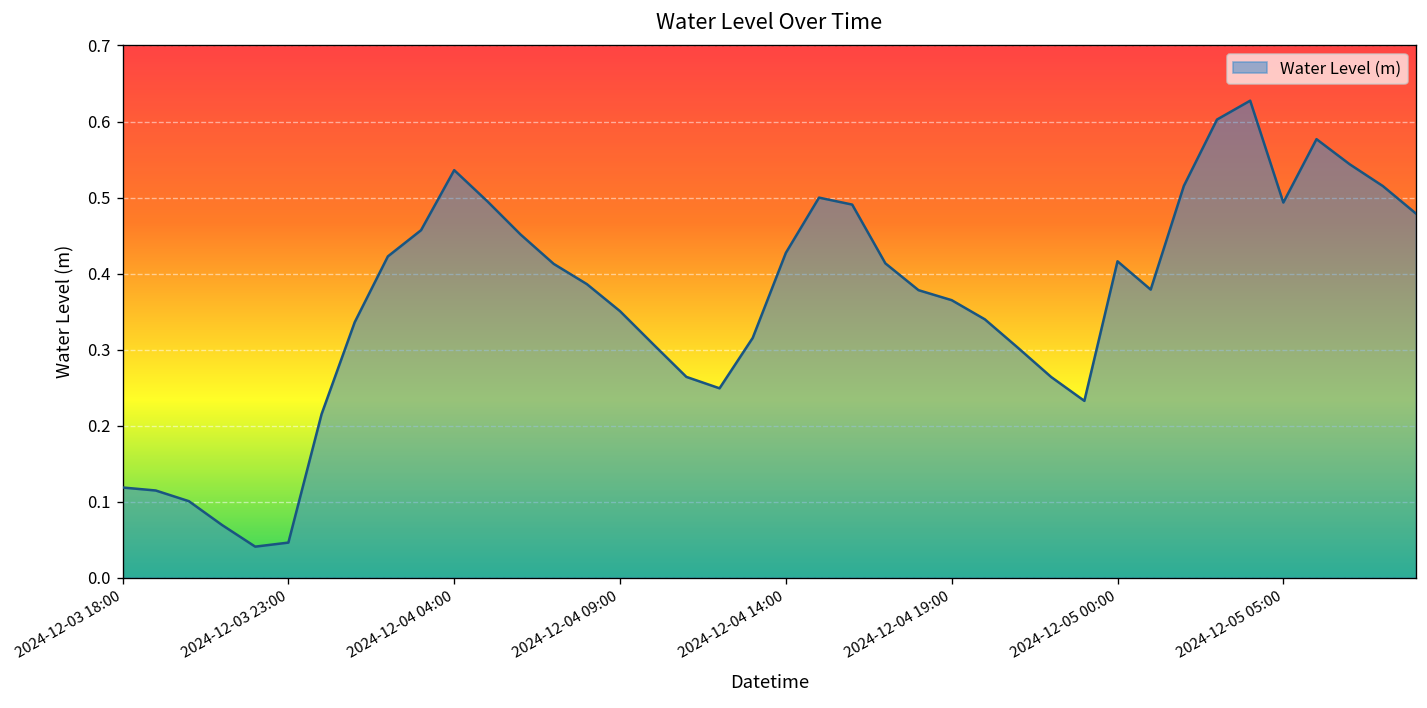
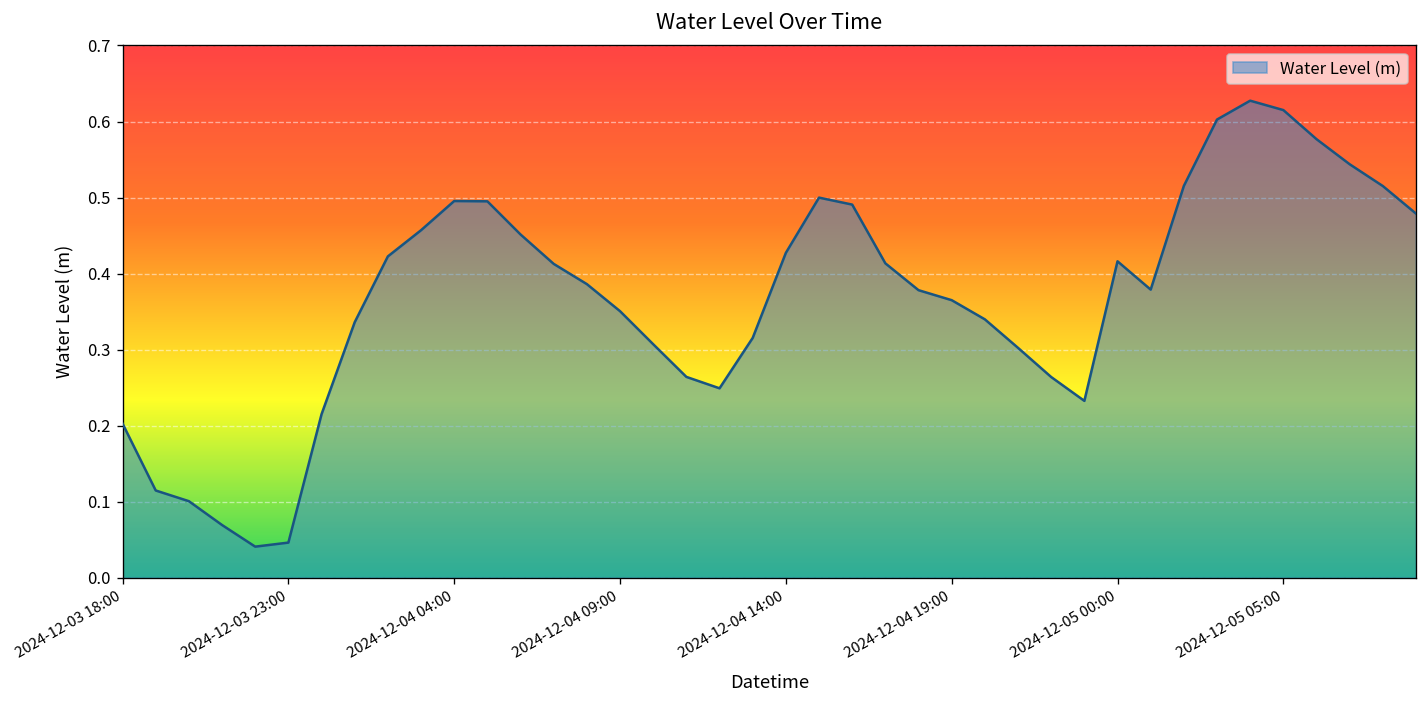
2024-12-03 18:00: 0.12 -> 0.20
2024-12-04 04:00: 0.54 -> 0.50
2024-12-05 05:00: 0.49 -> 0.62
